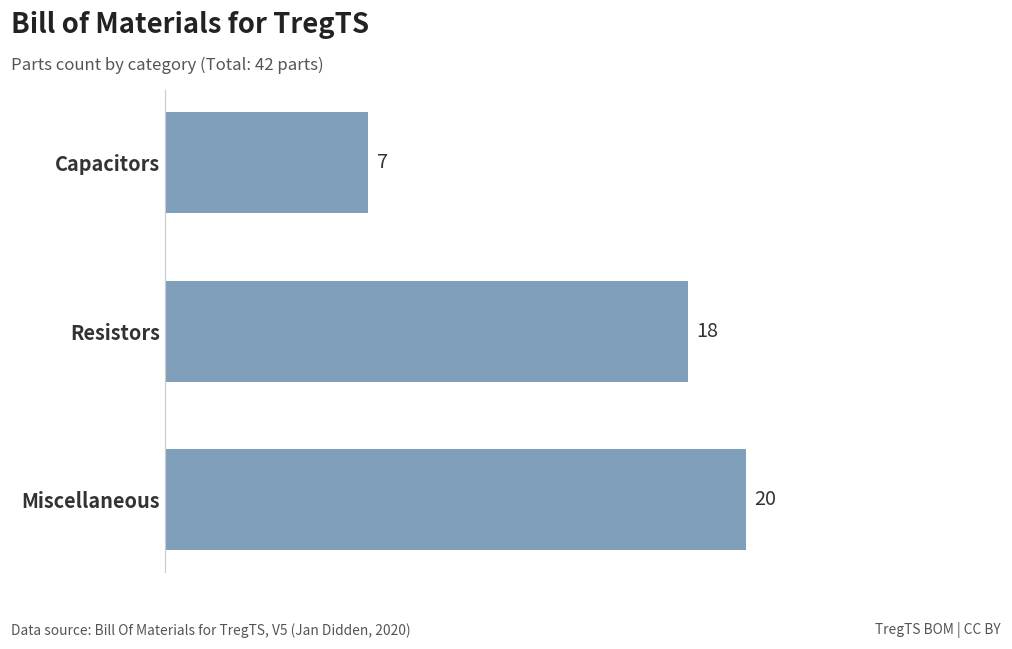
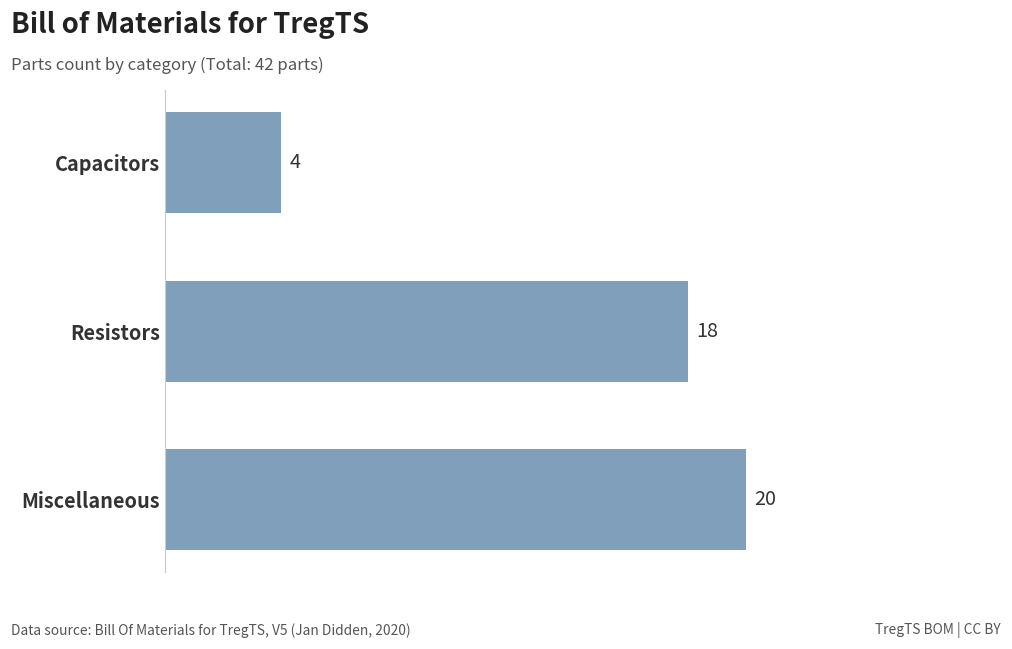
Capacitors: 7 -> 4
